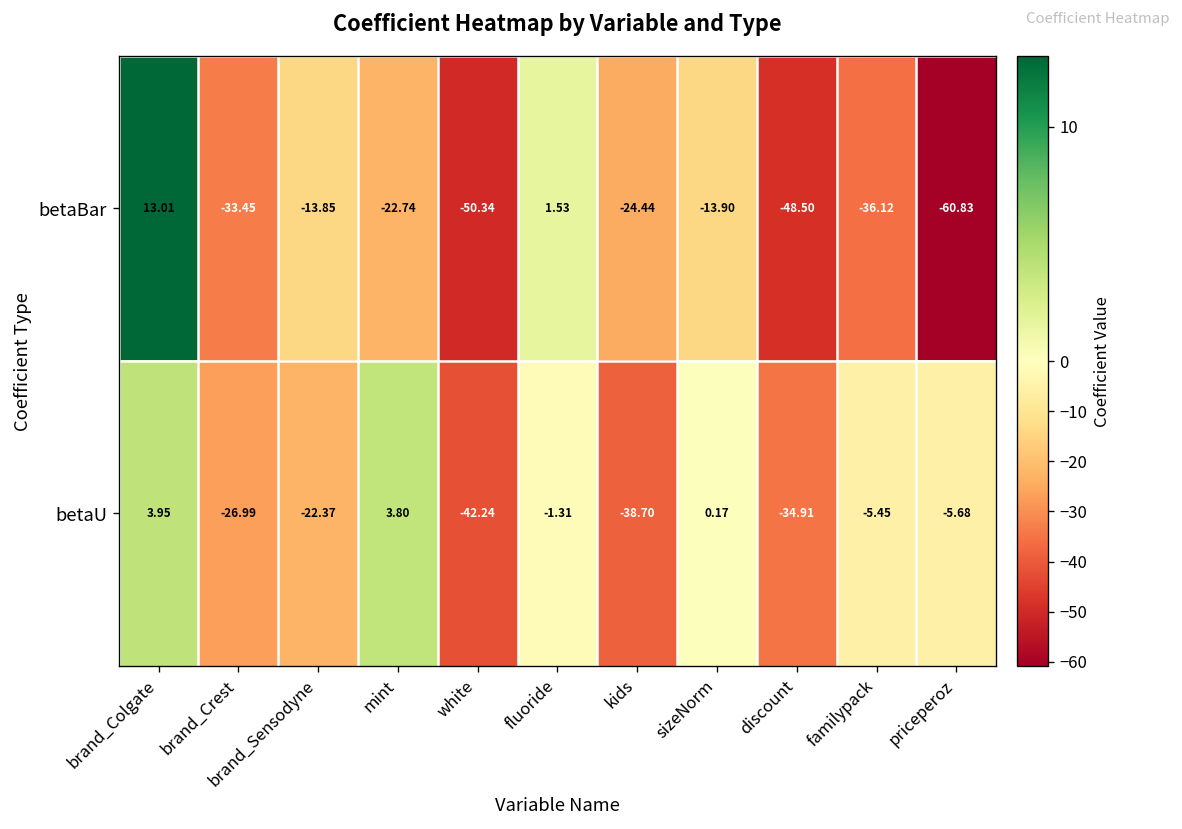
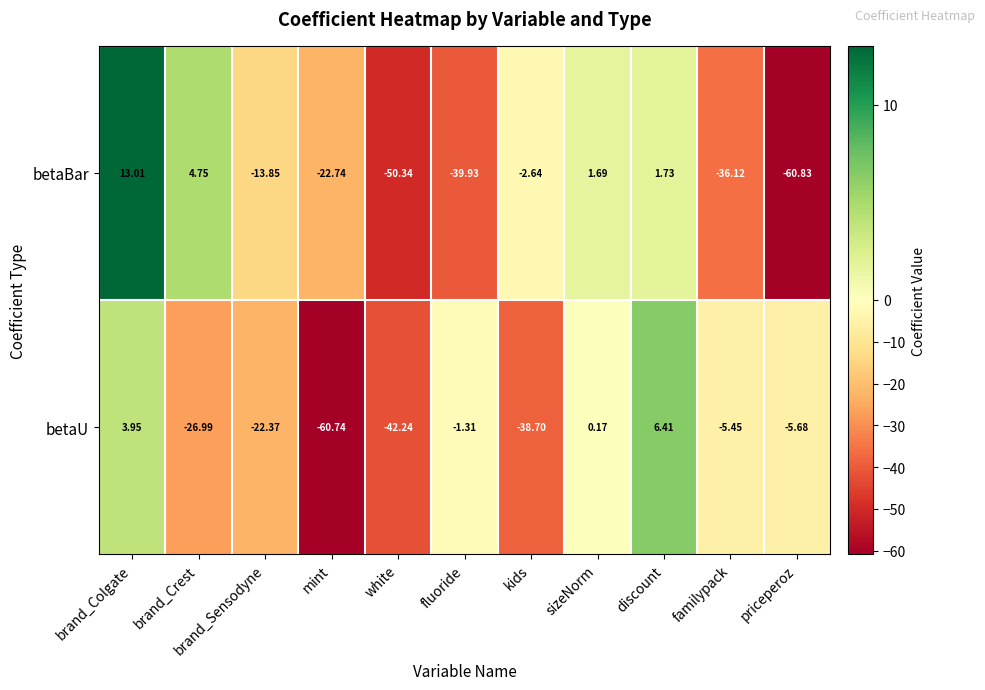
betaBar, brand_Crest: -33.45 -> 4.75
betaBar, fluoride: 1.53 -> -39.93
betaBar, kids: -24.44 -> -2.64
betaBar, sizeNorm: -13.90 -> 1.69
betaBar, discount: -48.50 -> 1.73
betaU, mint: 3.80 -> -60.74
betaU, discount: -34.91 -> 6.41
